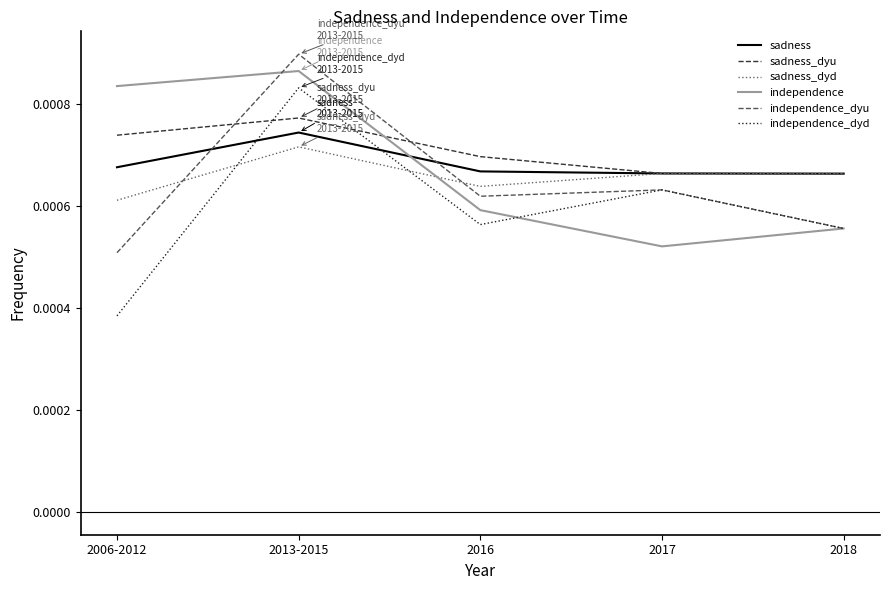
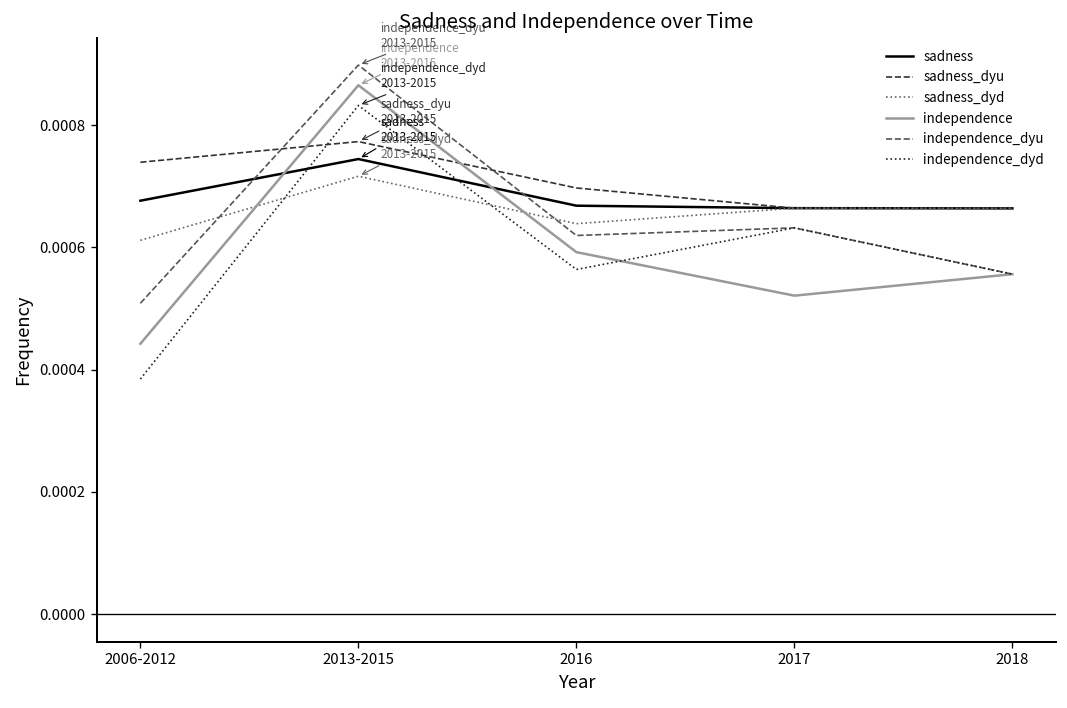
independence, 2006-2012: 0.00084 -> 0.00044
